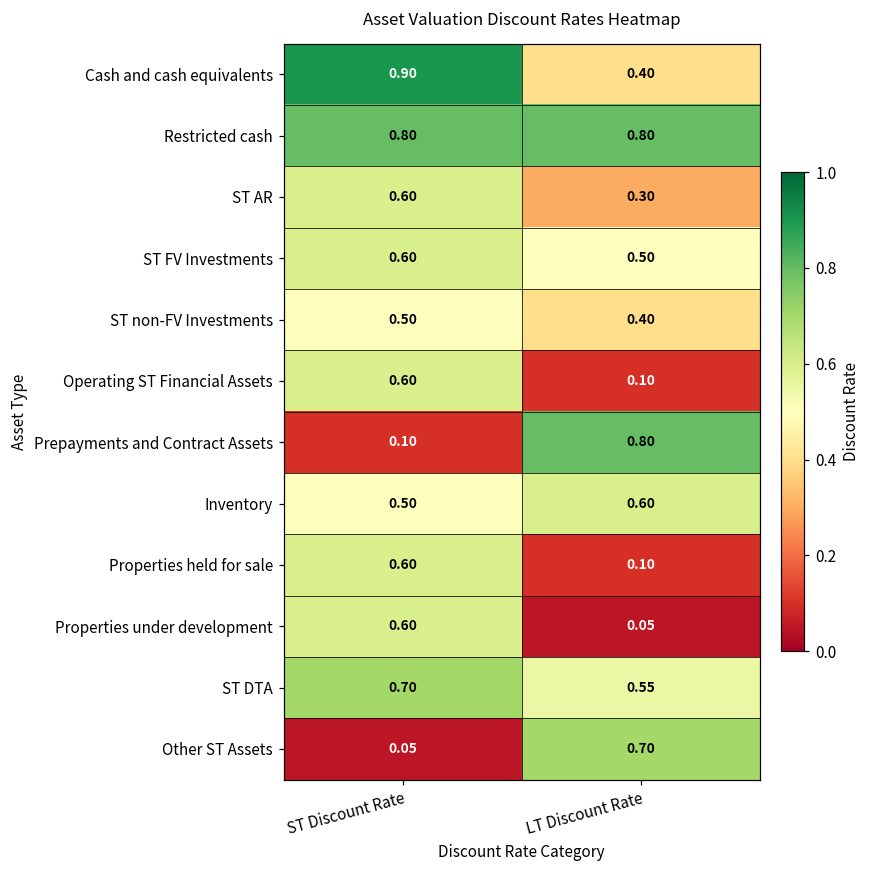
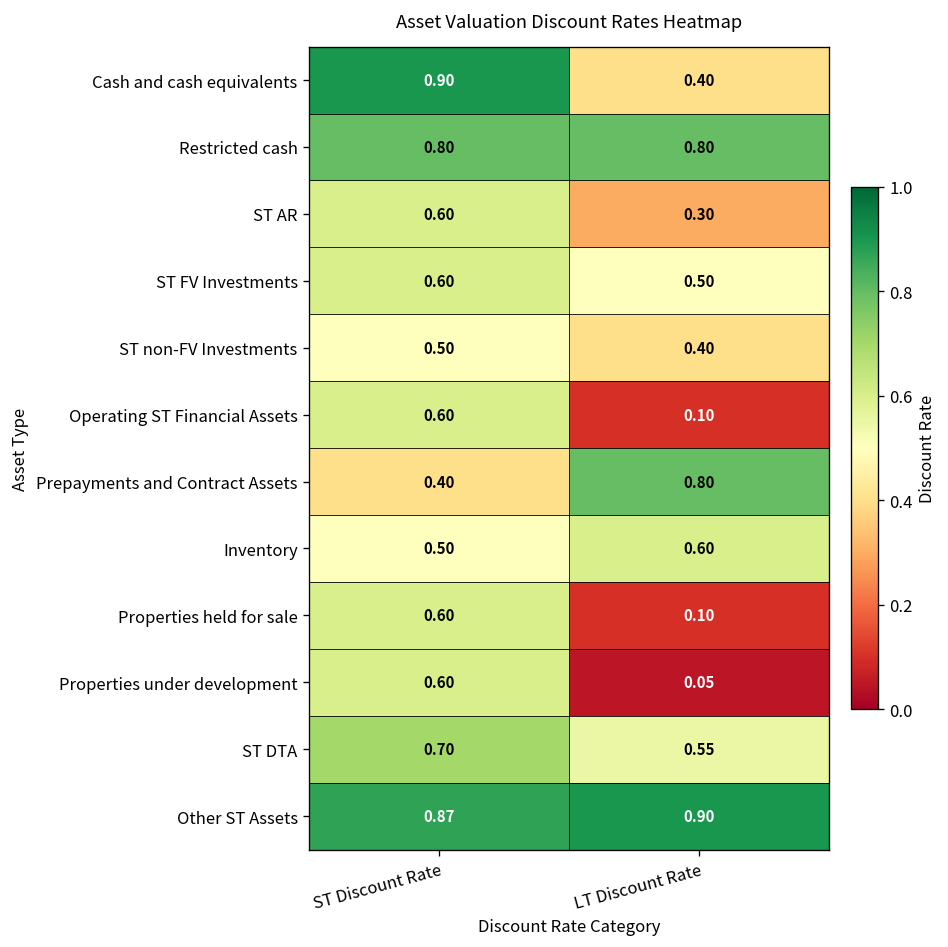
Prepayments and Contract Assets, ST Discount Rate: 0.10 -> 0.40
Other ST Assets, ST Discount Rate: 0.05 -> 0.87
Other ST Assets, LT Discount Rate: 0.70 -> 0.90
